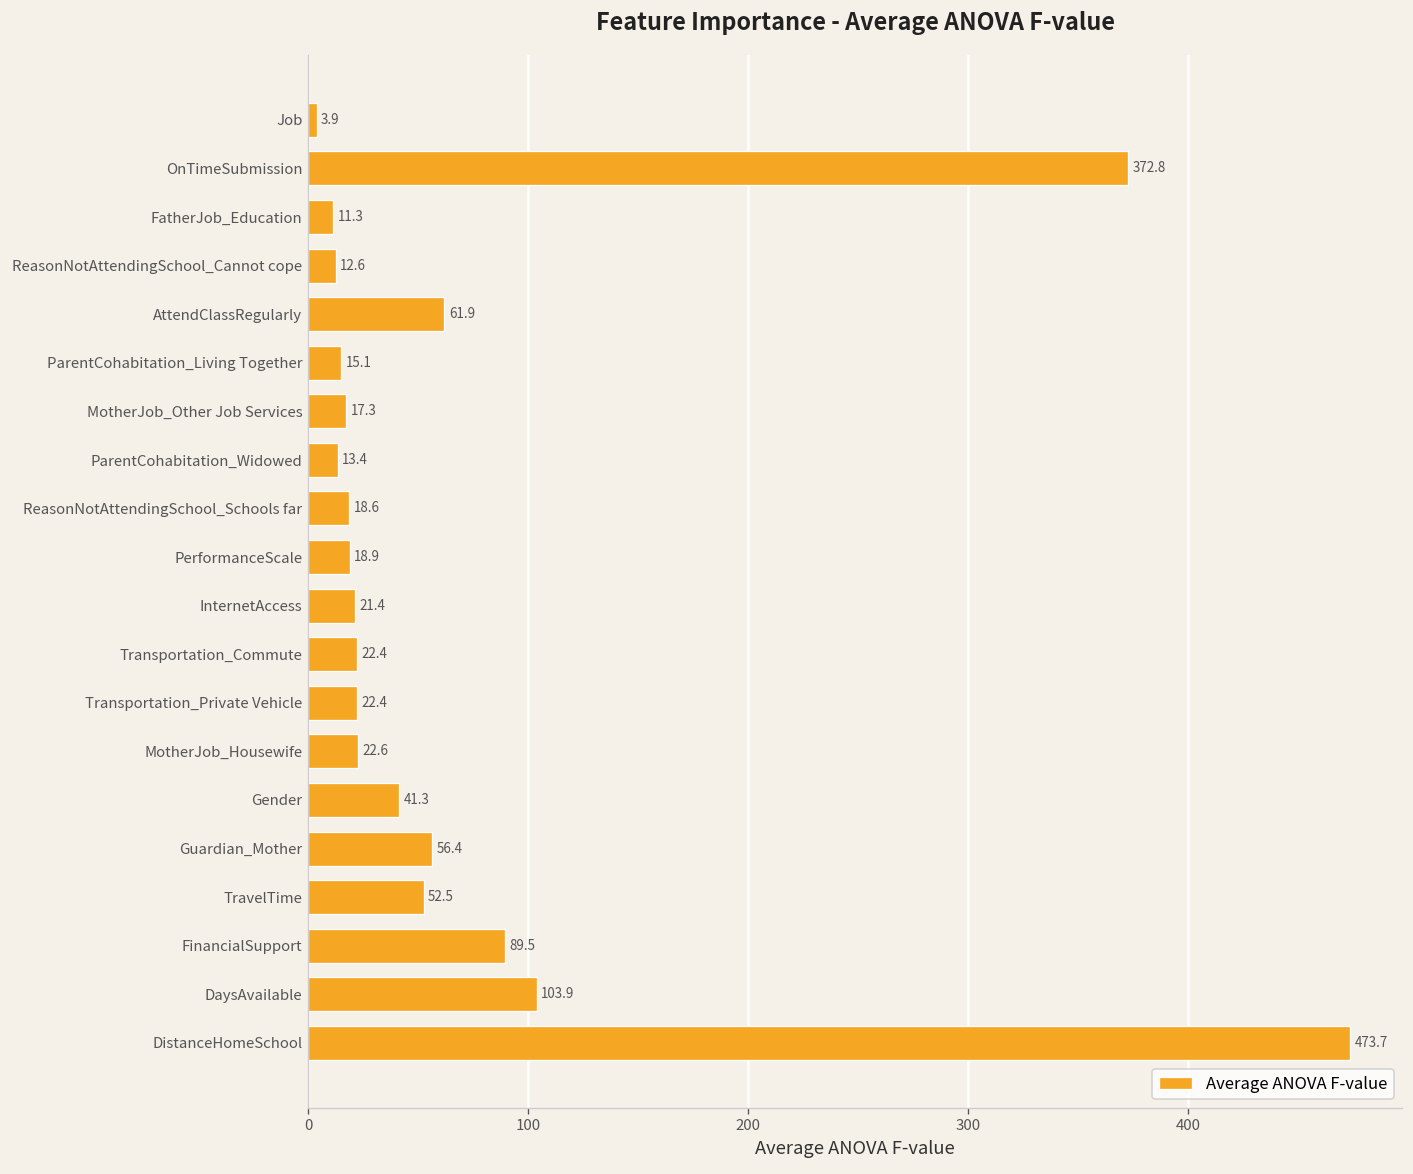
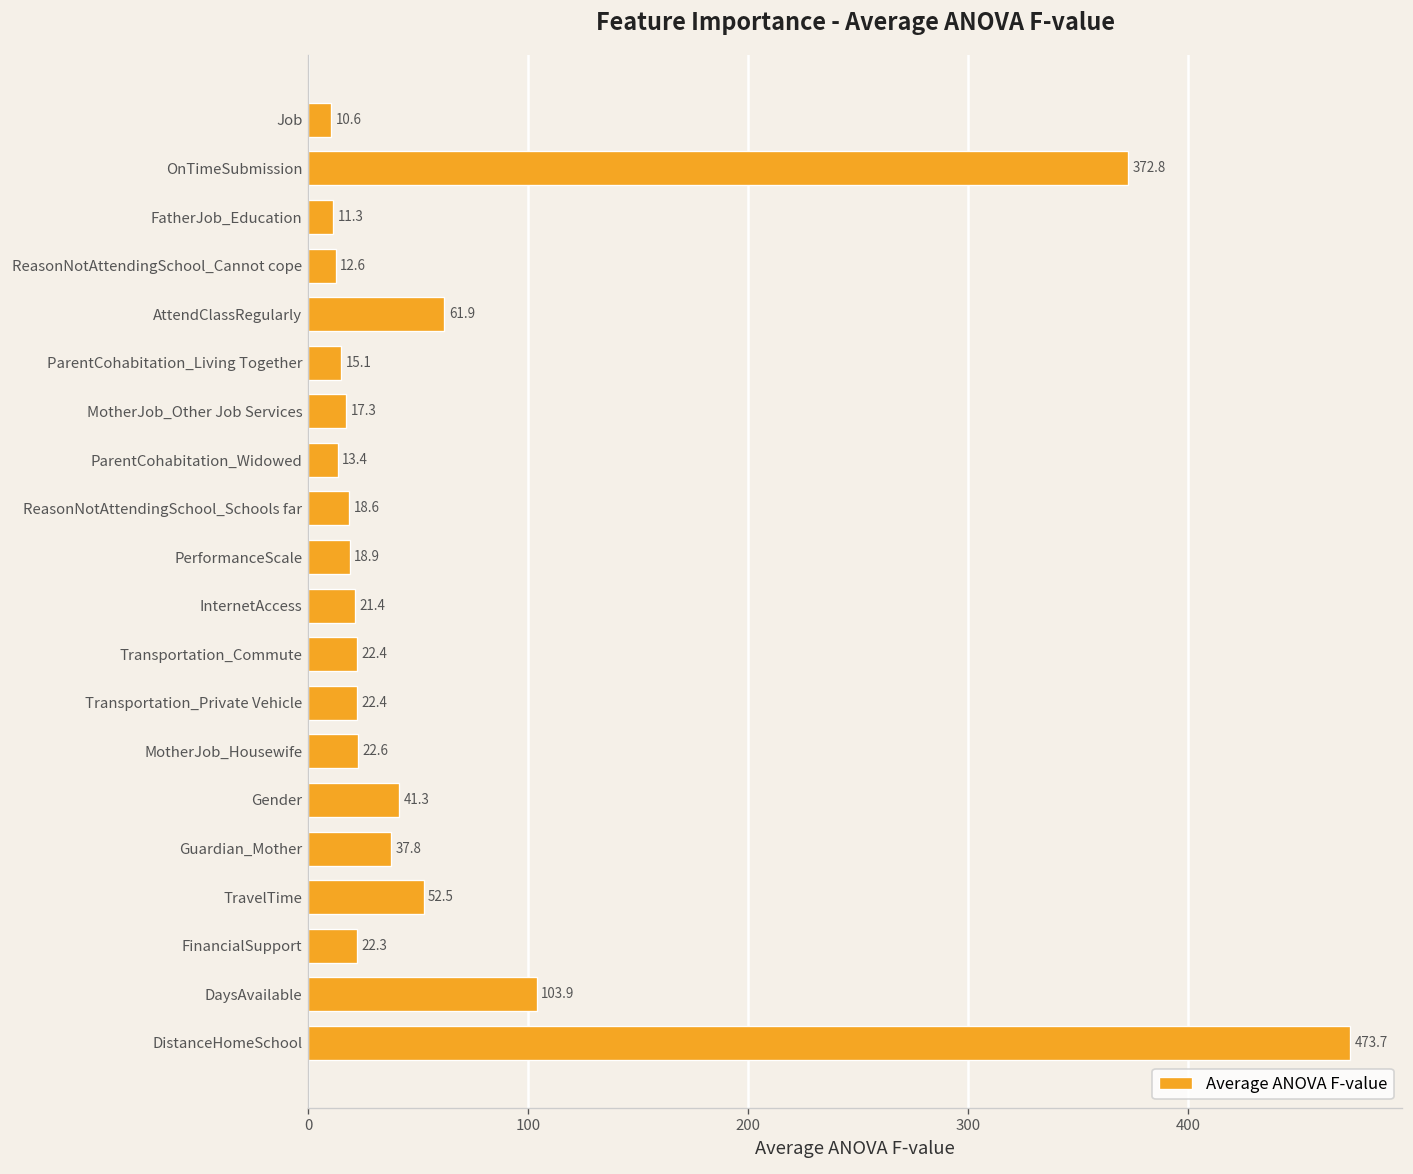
Job: 3.9 -> 10.6
Guardian_Mother: 56.4 -> 37.8
FinancialSupport: 89.5 -> 22.3
